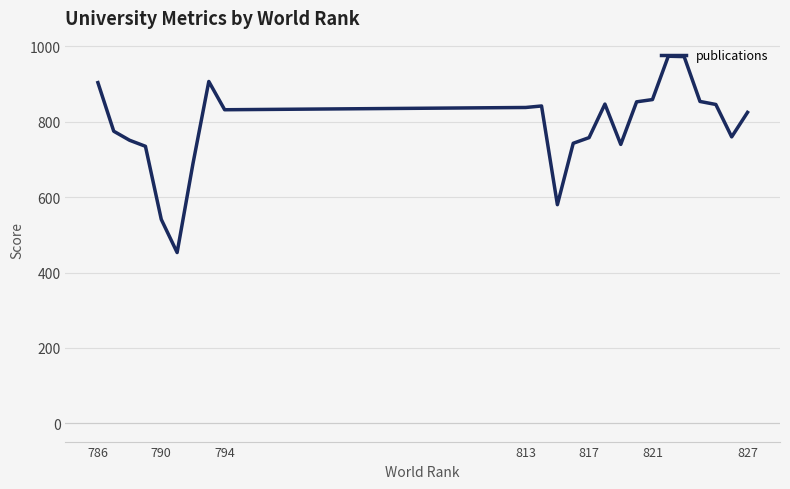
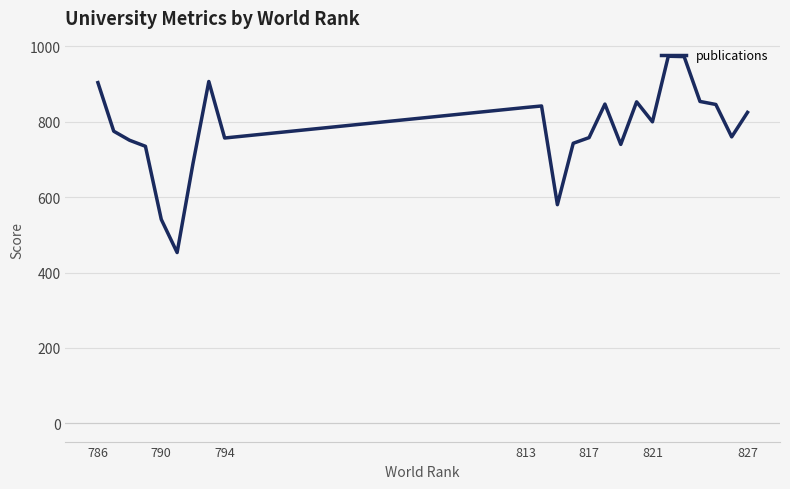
794: 830 -> 760
821: 860 -> 800
